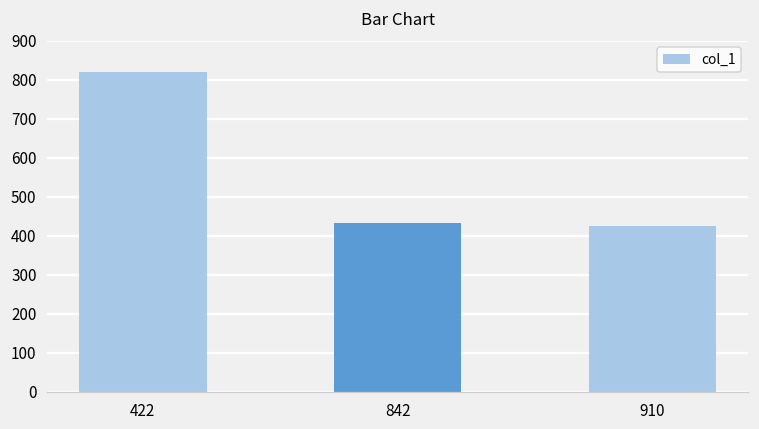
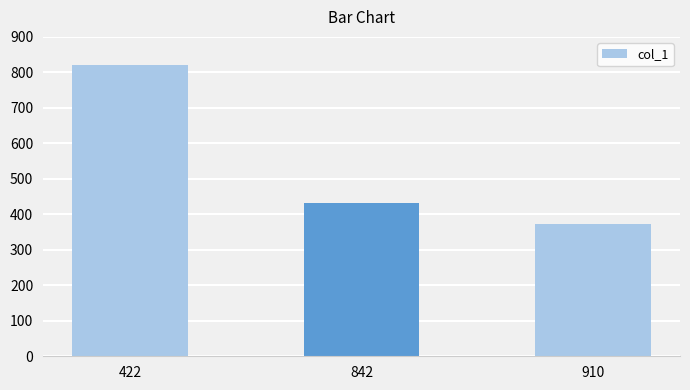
910: 420 -> 370
